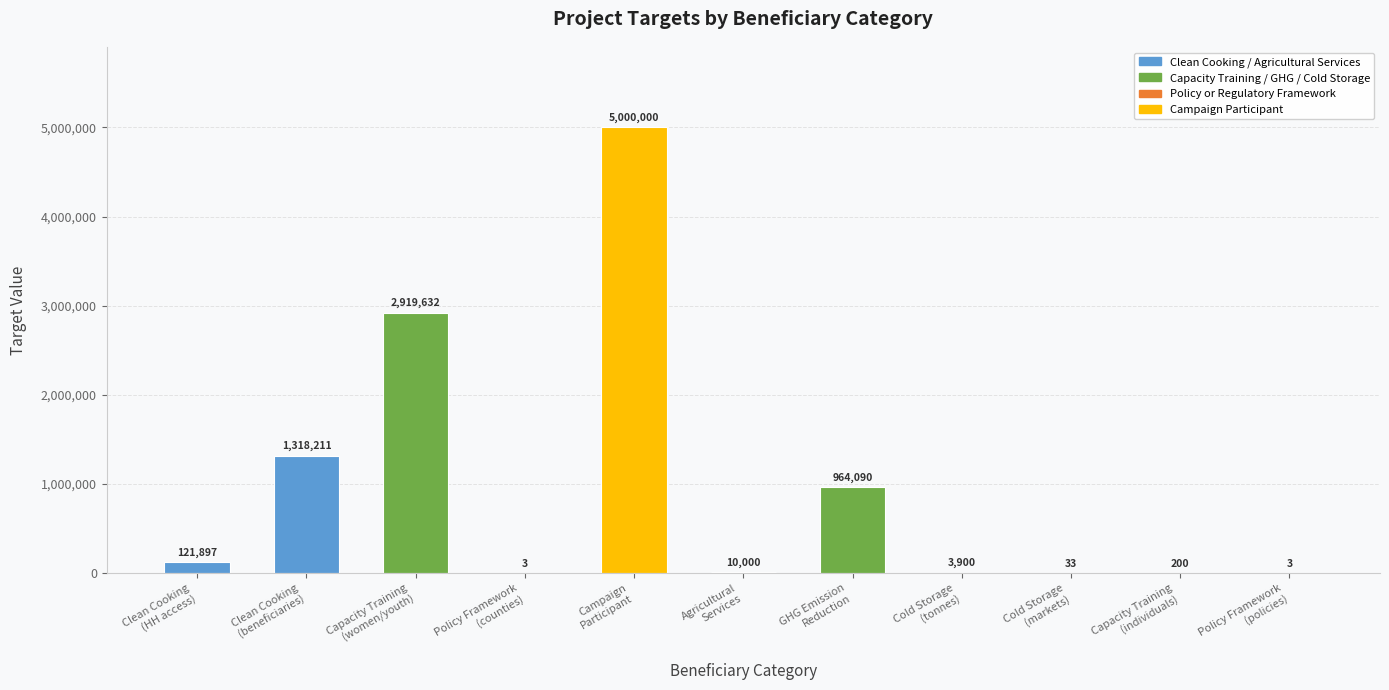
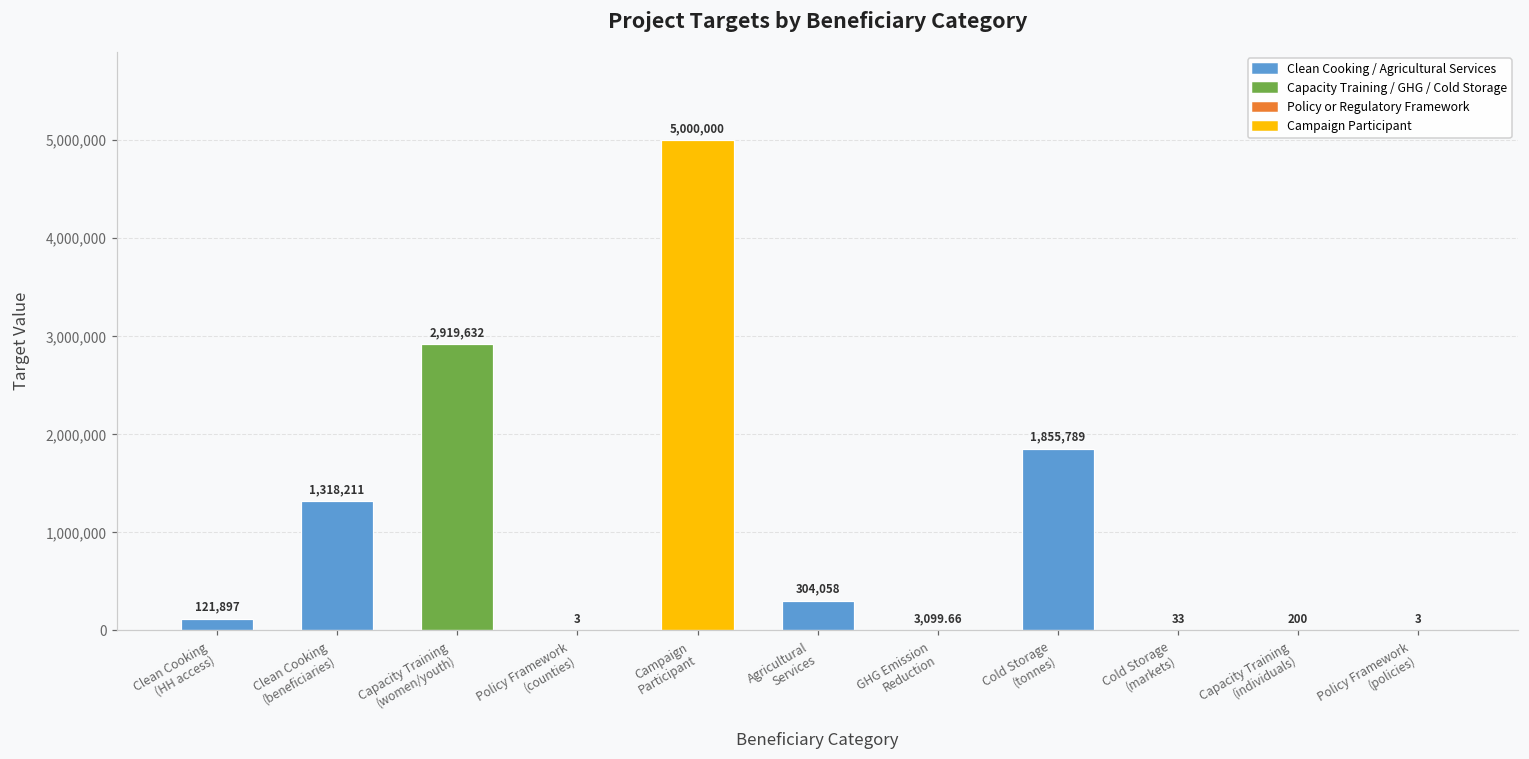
Agricultural Services: 10,000 -> 304,058
GHG Emission Reduction: 964,090 -> 3,099.66
Cold Storage (tonnes): 3,900 -> 1,855,789
